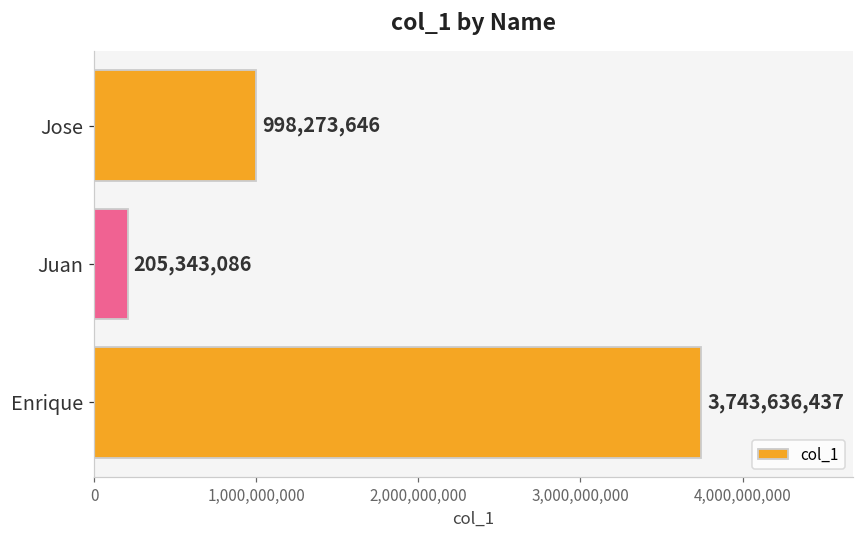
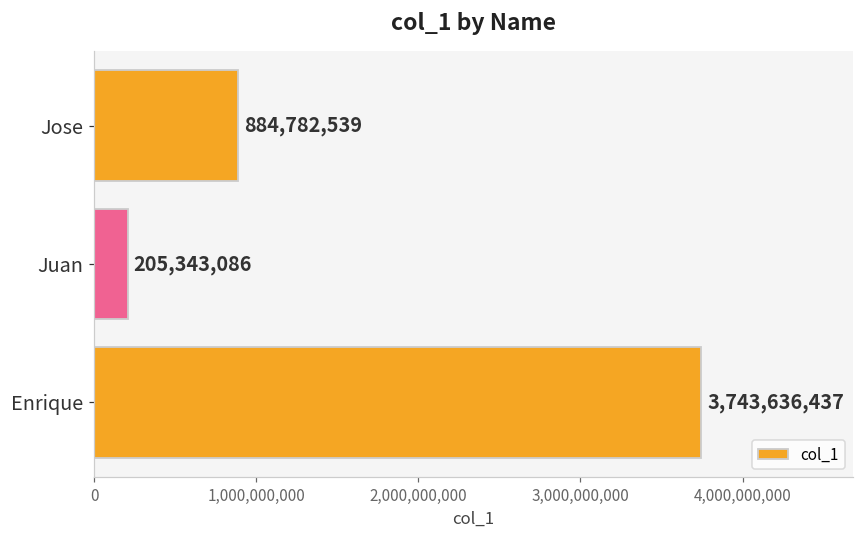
Jose: 998,273,646 -> 884,782,539
